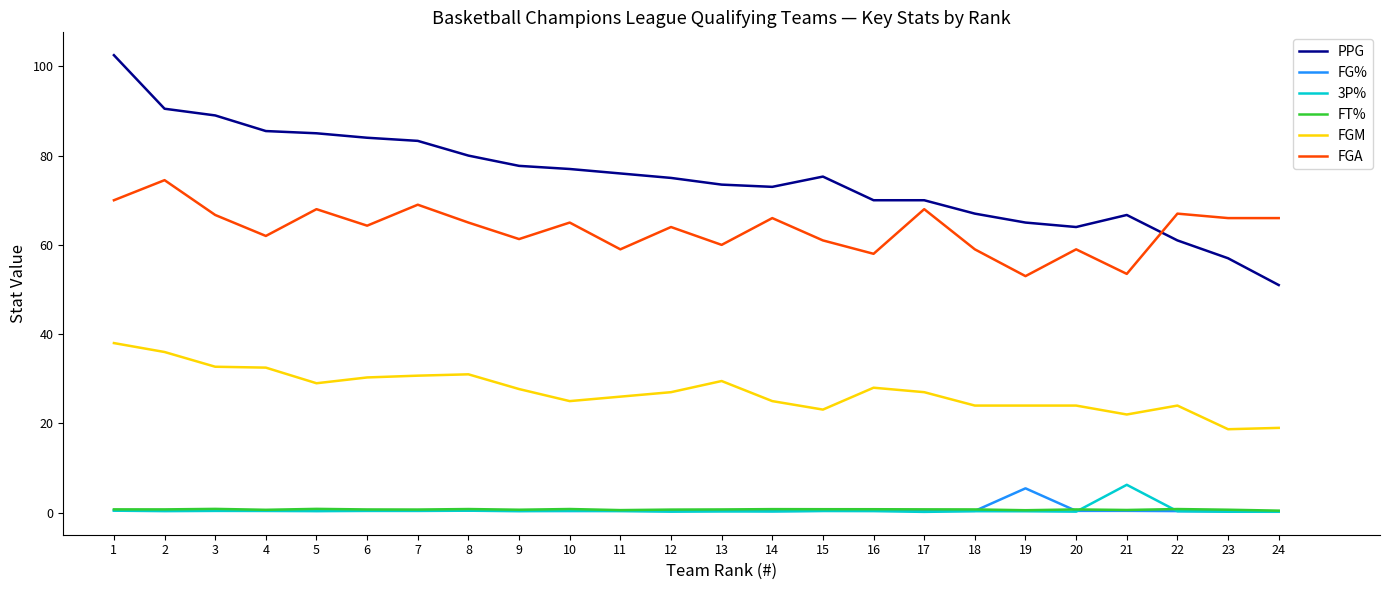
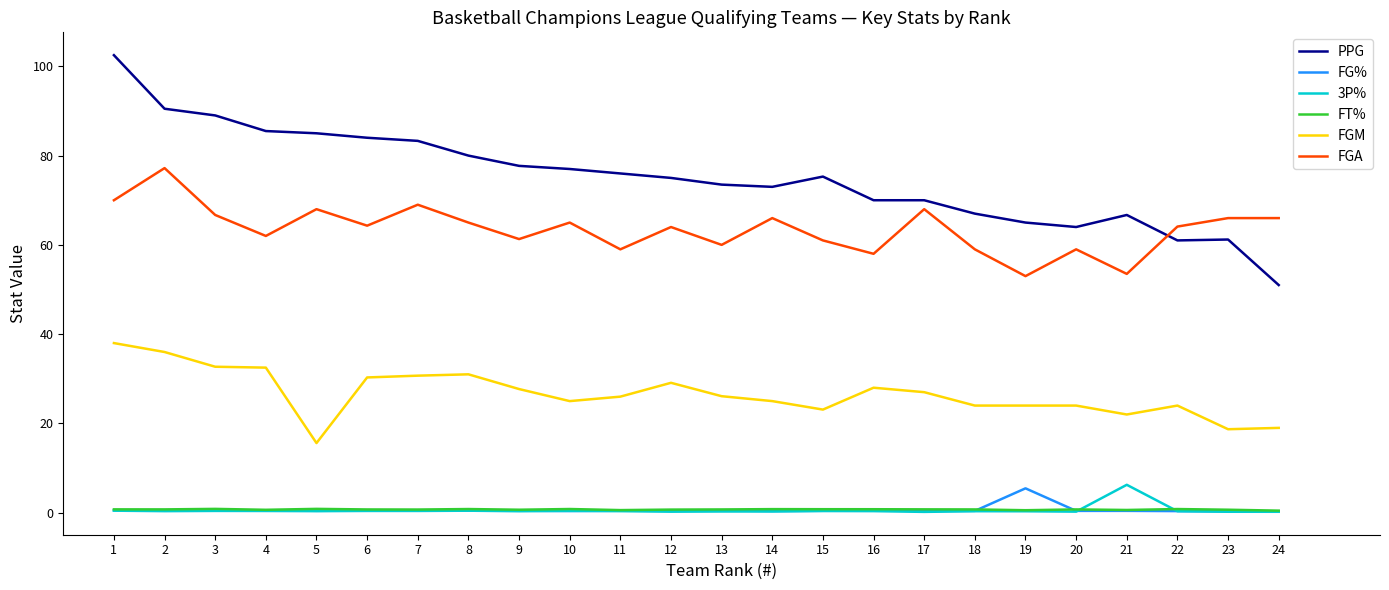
FGA, 2: 75 -> 77
FGM, 5: 29 -> 16
FGM, 12: 27 -> 29
FGM, 13: 30 -> 26
FGA, 22: 67 -> 64
PPG, 23: 57 -> 61
